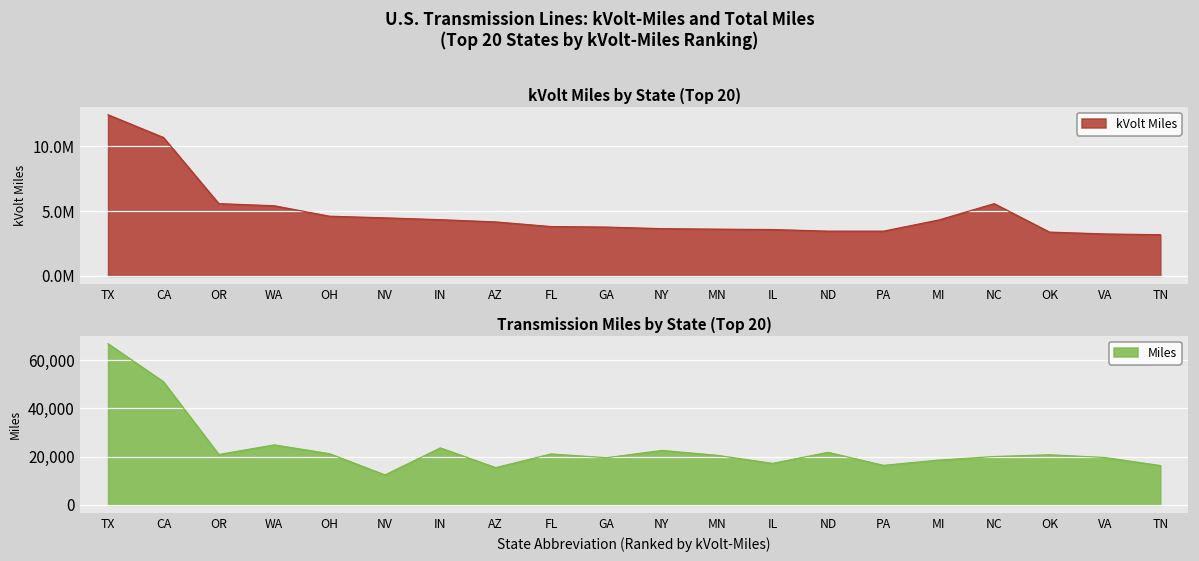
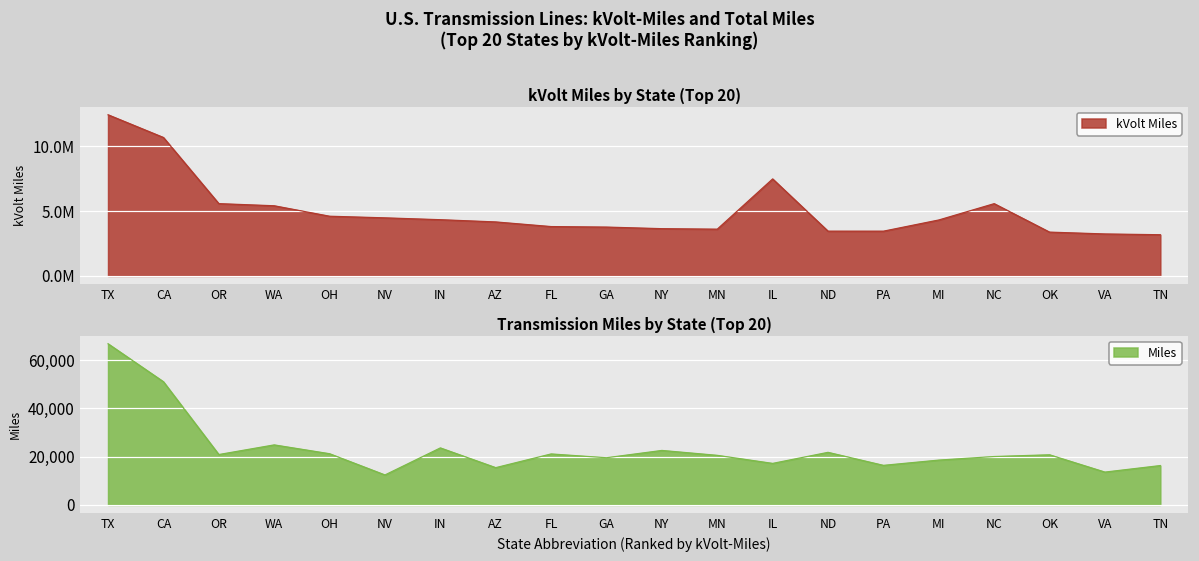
kVolt Miles by State (Top 20), IL: 3600000 -> 7500000
Transmission Miles by State (Top 20), VA: 20,000 -> 14,000
